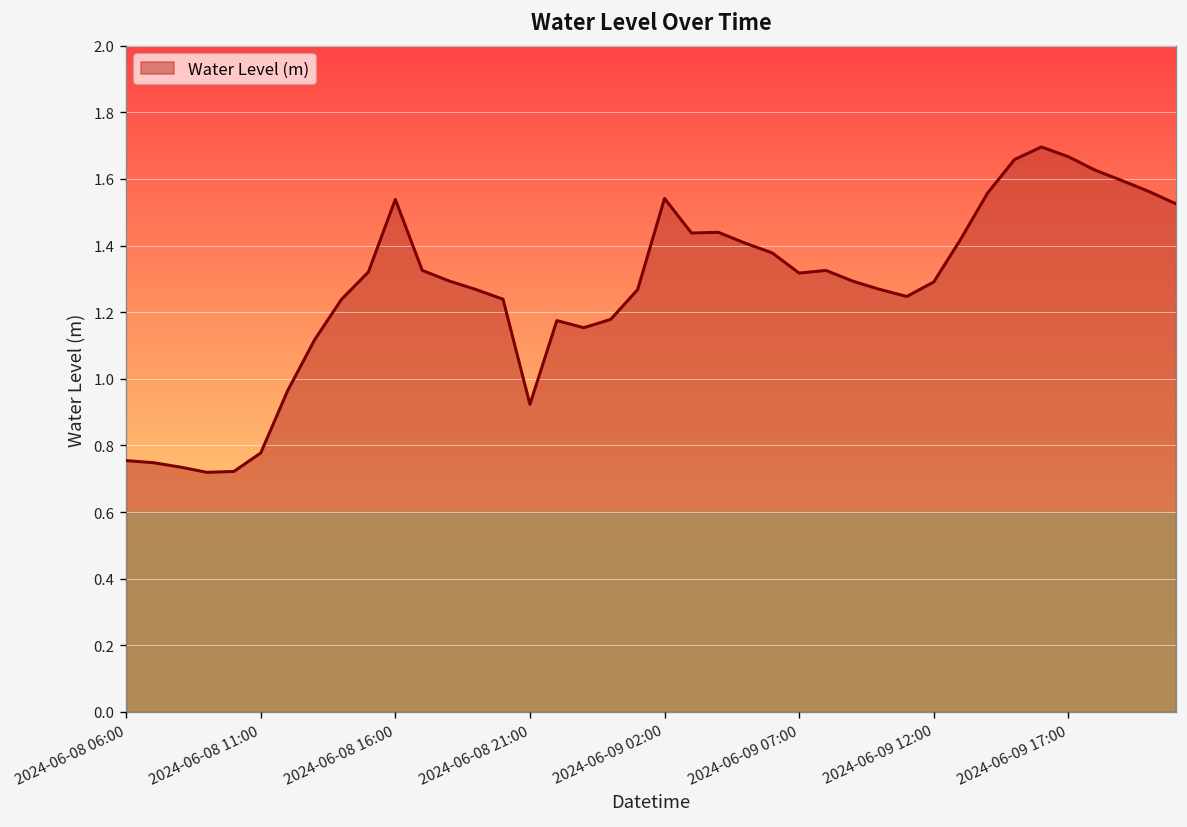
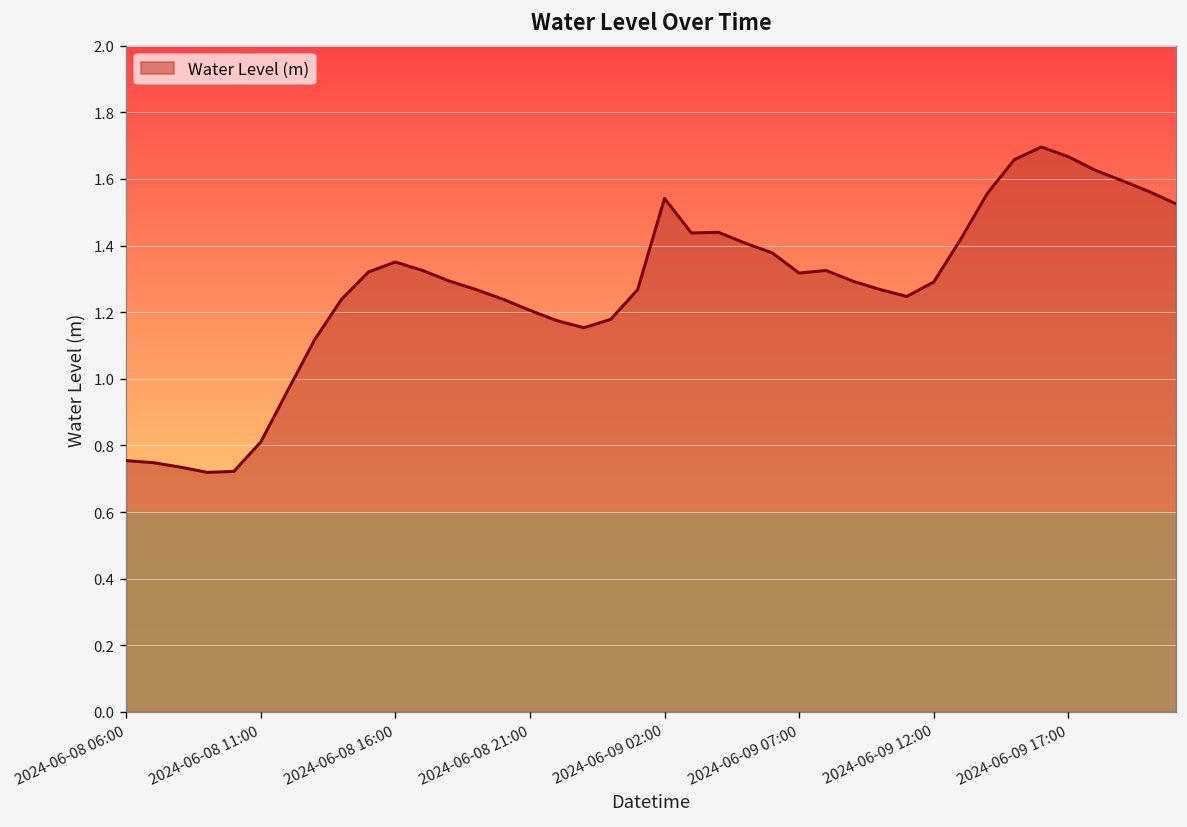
2024-06-08 11:00: 0.78 -> 0.81
2024-06-08 16:00: 1.54 -> 1.35
2024-06-08 21:00: 0.92 -> 1.21
